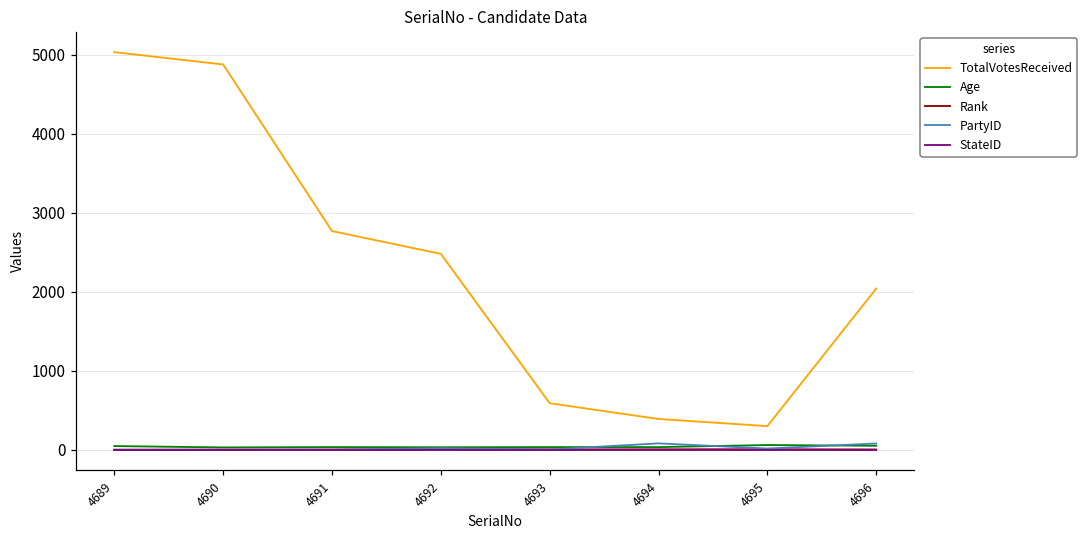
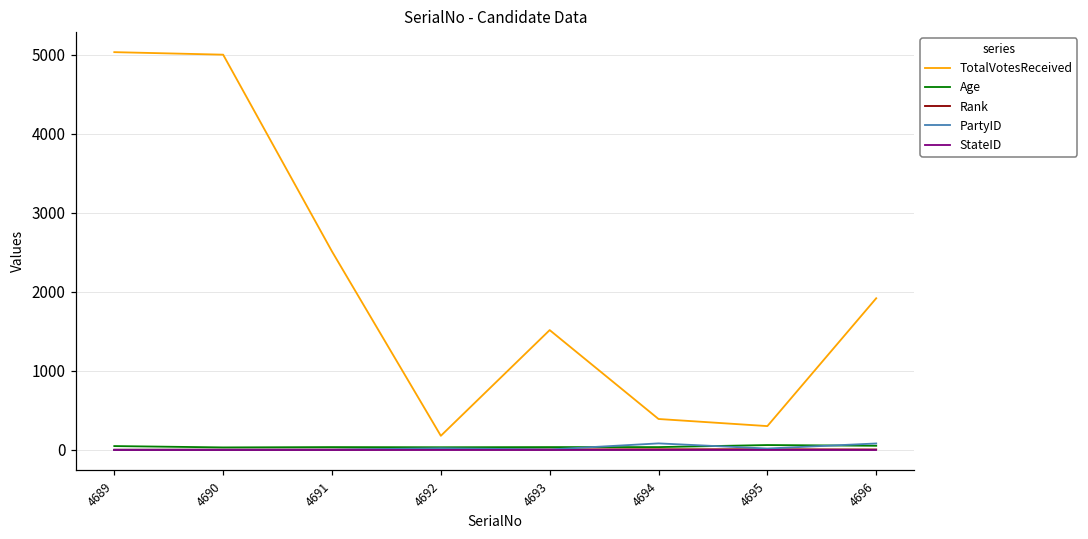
TotalVotesReceived, 4690: 4900 -> 5000
TotalVotesReceived, 4691: 2800 -> 2500
TotalVotesReceived, 4692: 2500 -> 200
TotalVotesReceived, 4693: 600 -> 1500
TotalVotesReceived, 4696: 2000 -> 1900
